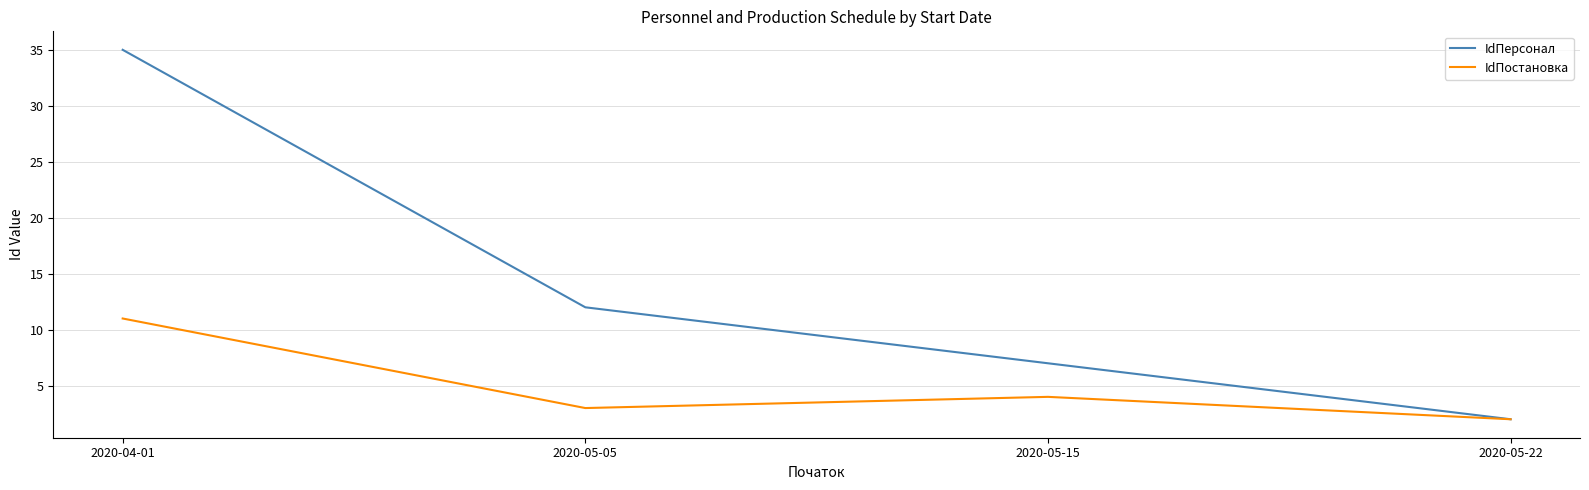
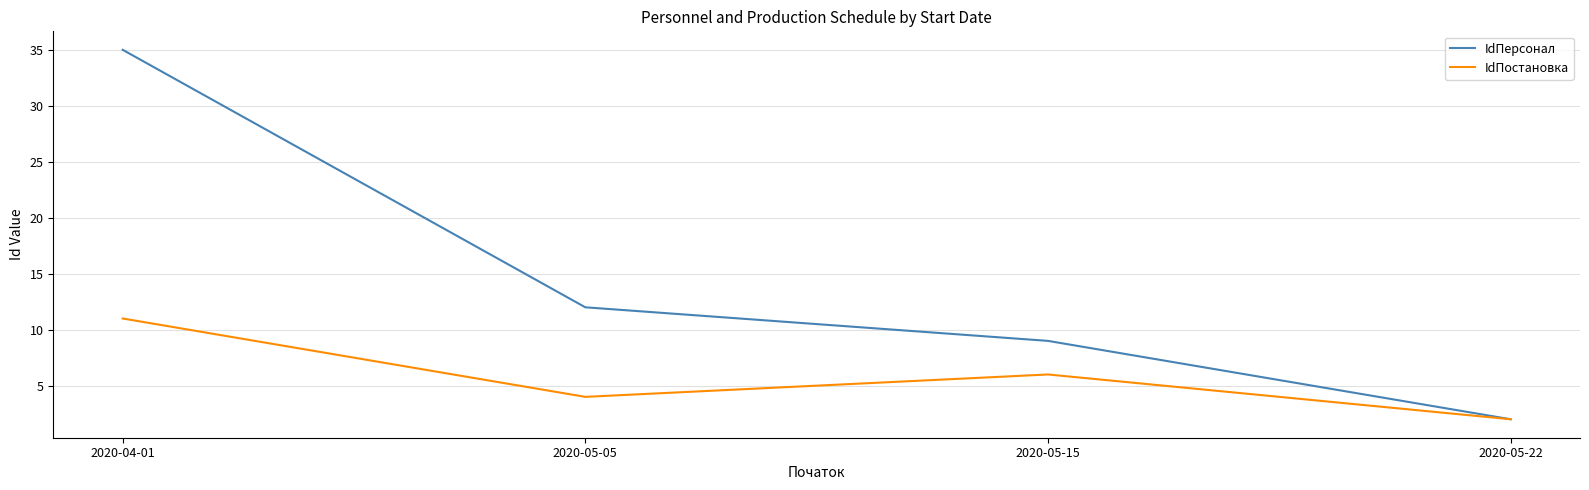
IdПостановка, 2020-05-05: 3 -> 4
IdПерсонал, 2020-05-15: 7 -> 9
IdПостановка, 2020-05-15: 4 -> 6
